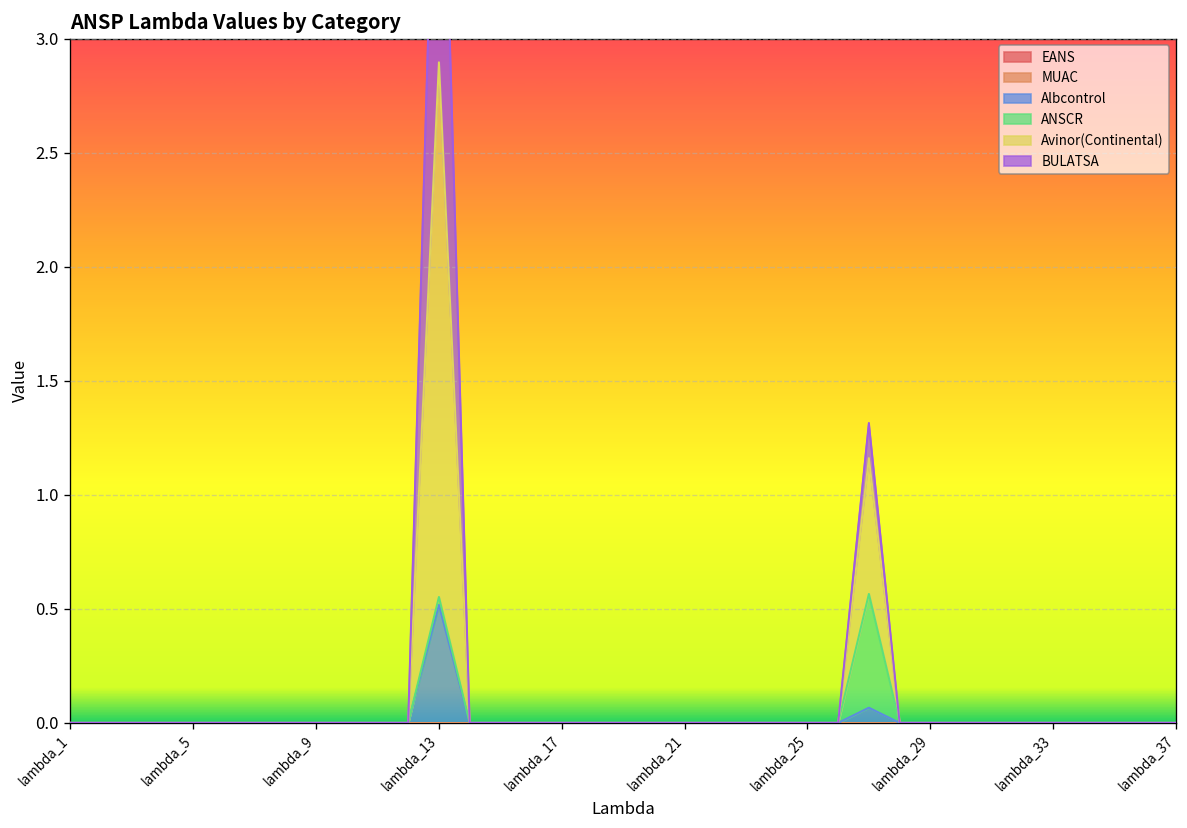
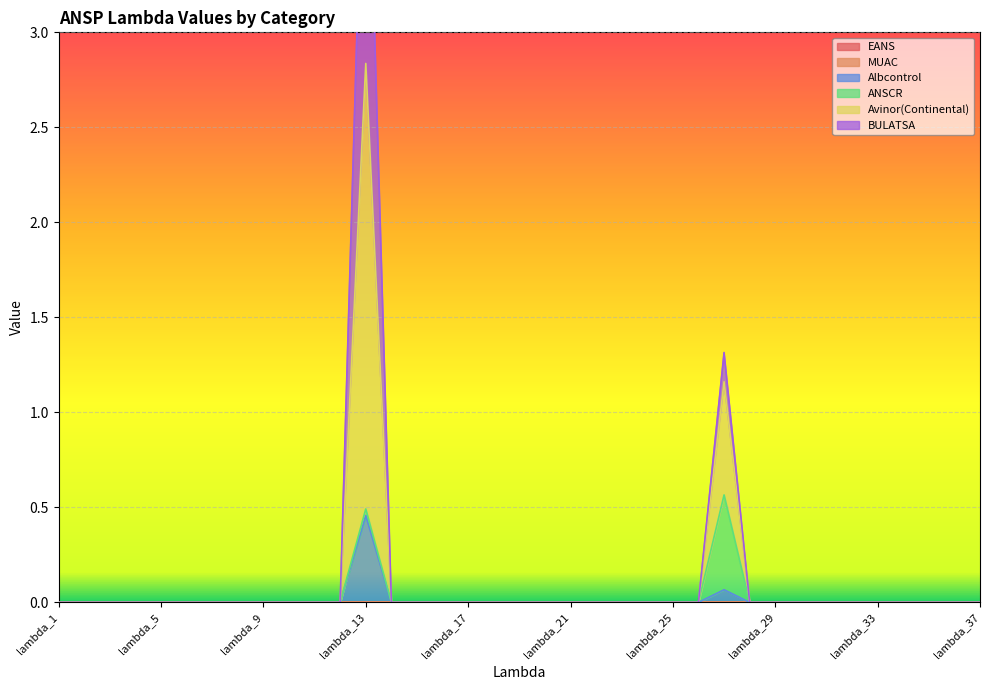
Albcontrol, lambda_13: 0.52 -> 0.46
